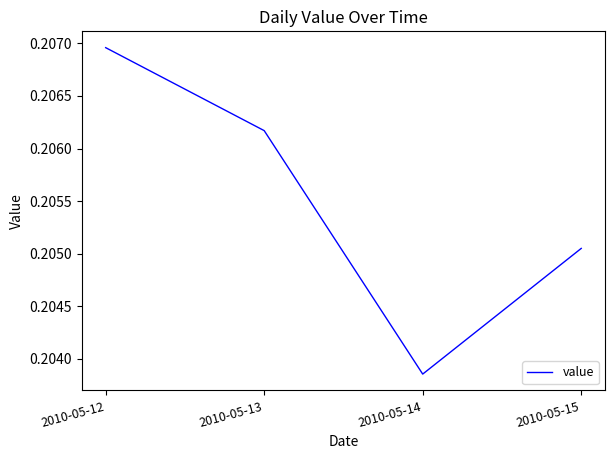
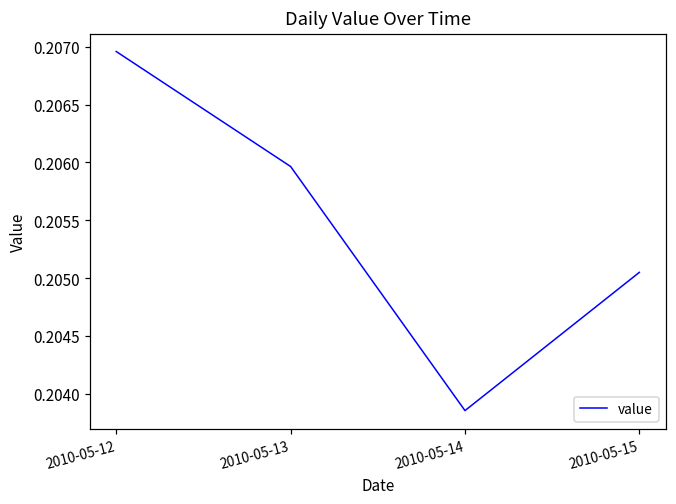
2010-05-13: 0.20617 -> 0.20597
